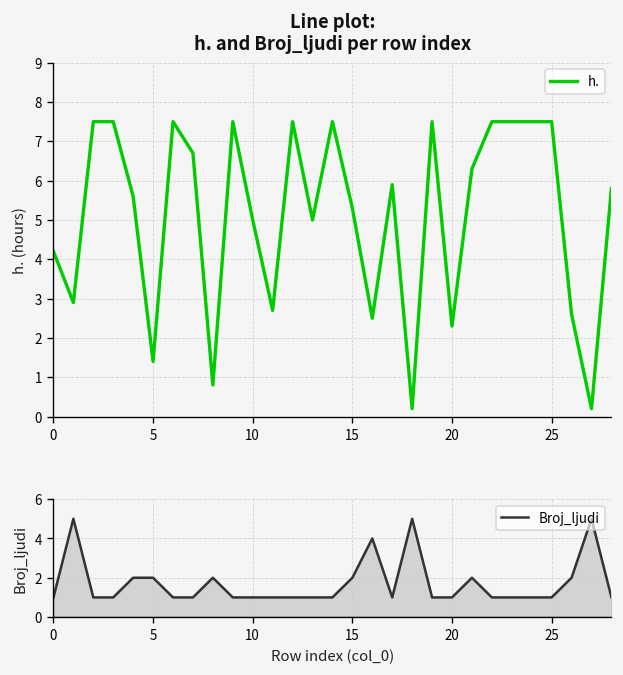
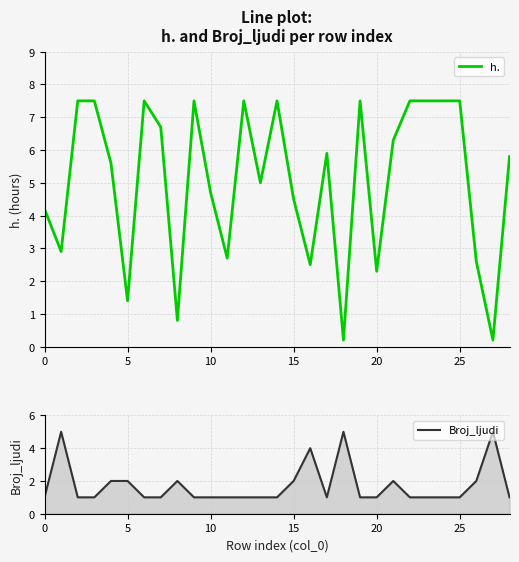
Line plot: h. and Broj_ljudi per row index, 10: 5.0 -> 4.7
Line plot: h. and Broj_ljudi per row index, 15: 5.3 -> 4.5
